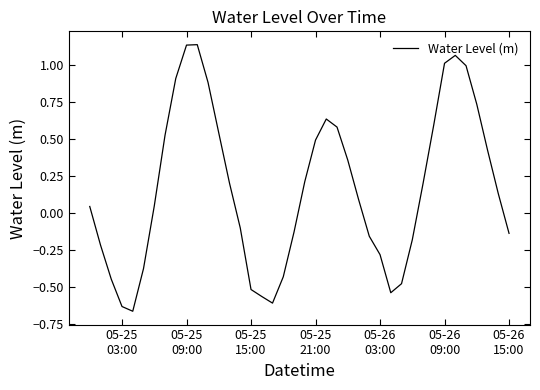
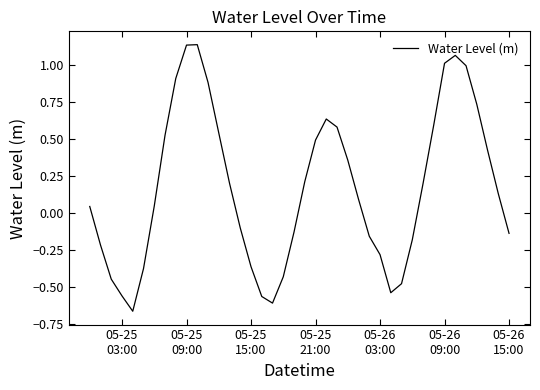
05-25 03:00: -0.63 -> -0.56
05-25 15:00: -0.51 -> -0.36
